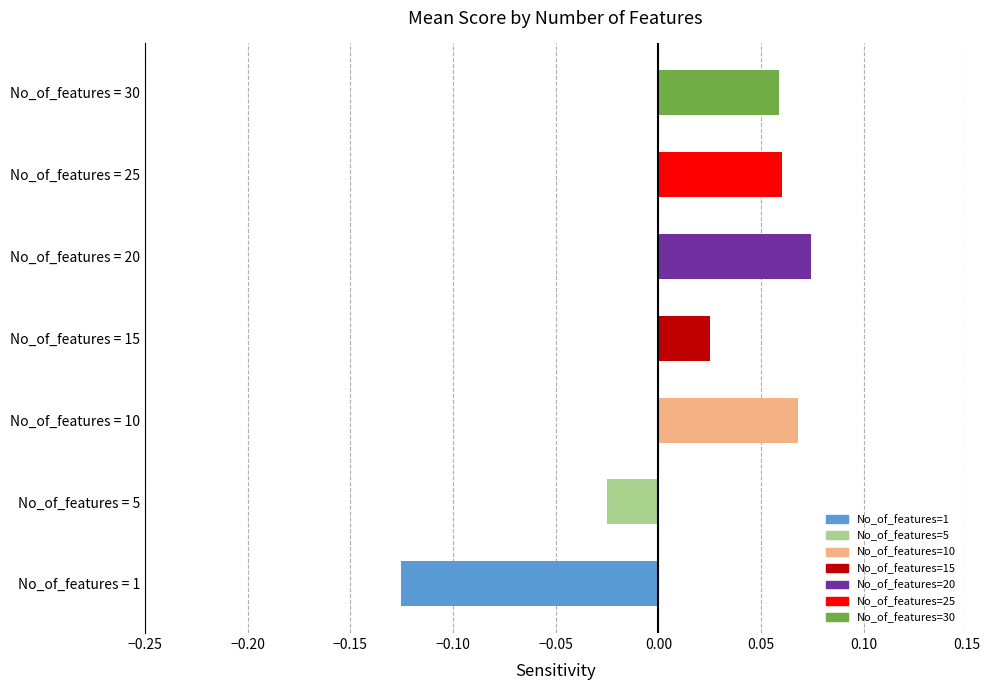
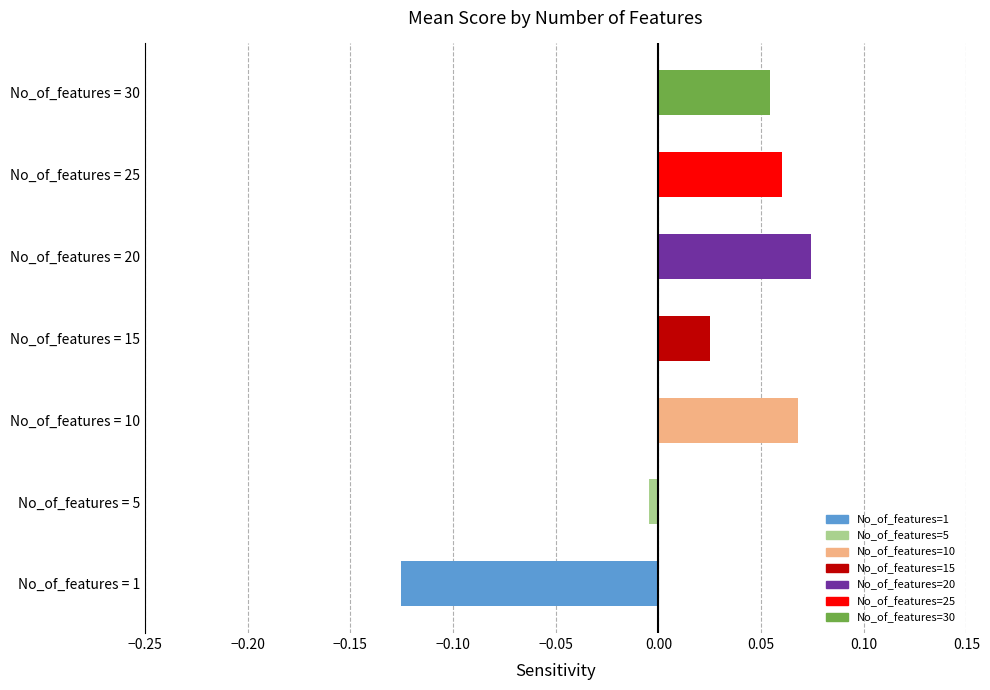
No_of_features = 30: 0.059 -> 0.054
No_of_features = 5: -0.025 -> -0.005
